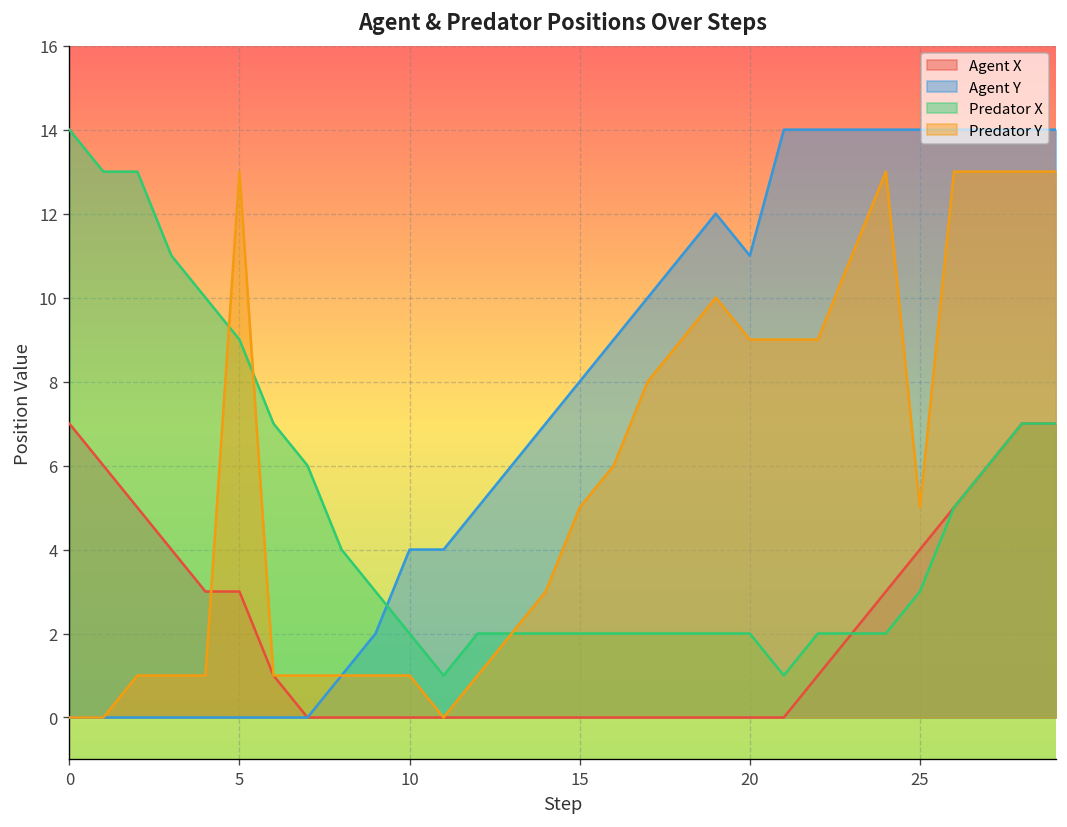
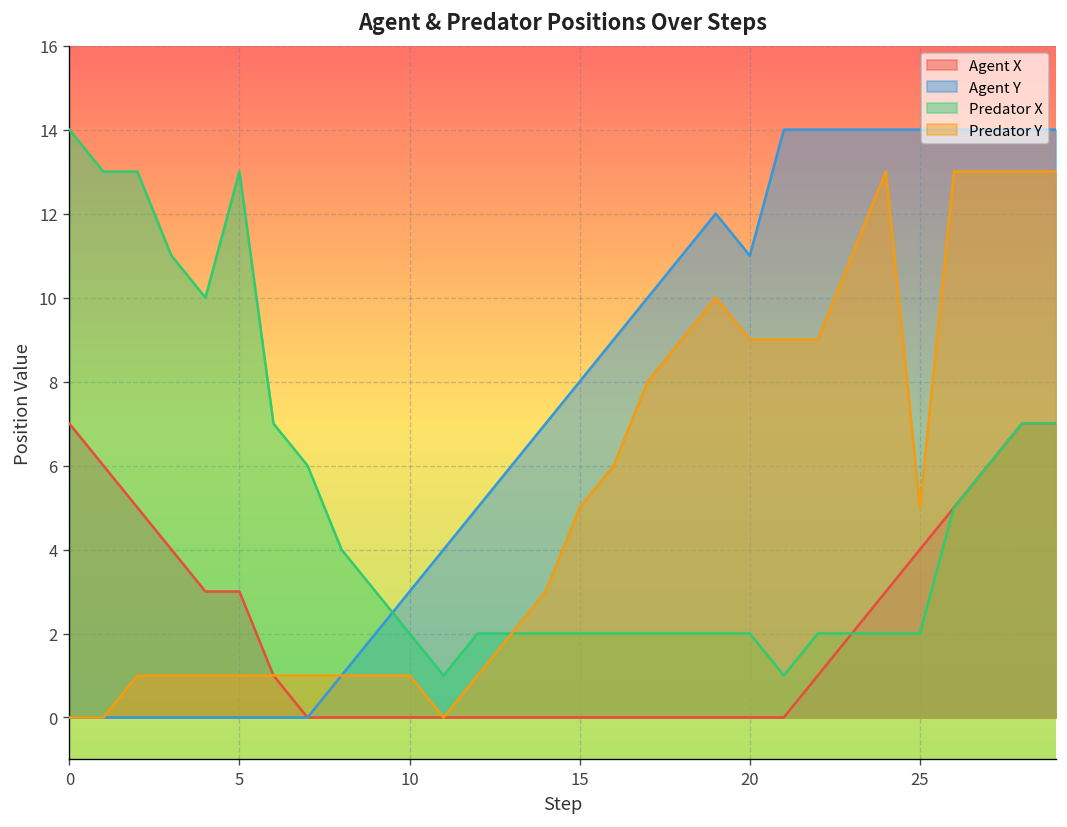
Predator X, 5: 9 -> 13
Predator Y, 5: 13 -> 1
Agent Y, 10: 4 -> 3
Predator X, 25: 3 -> 2
